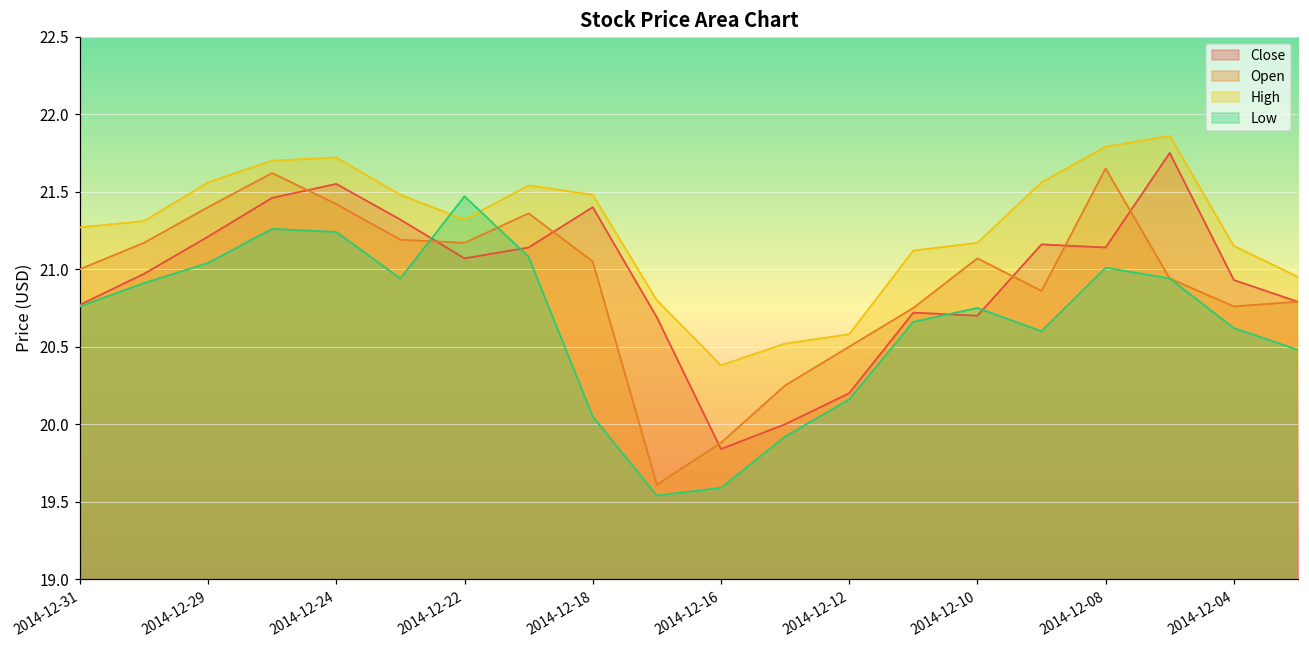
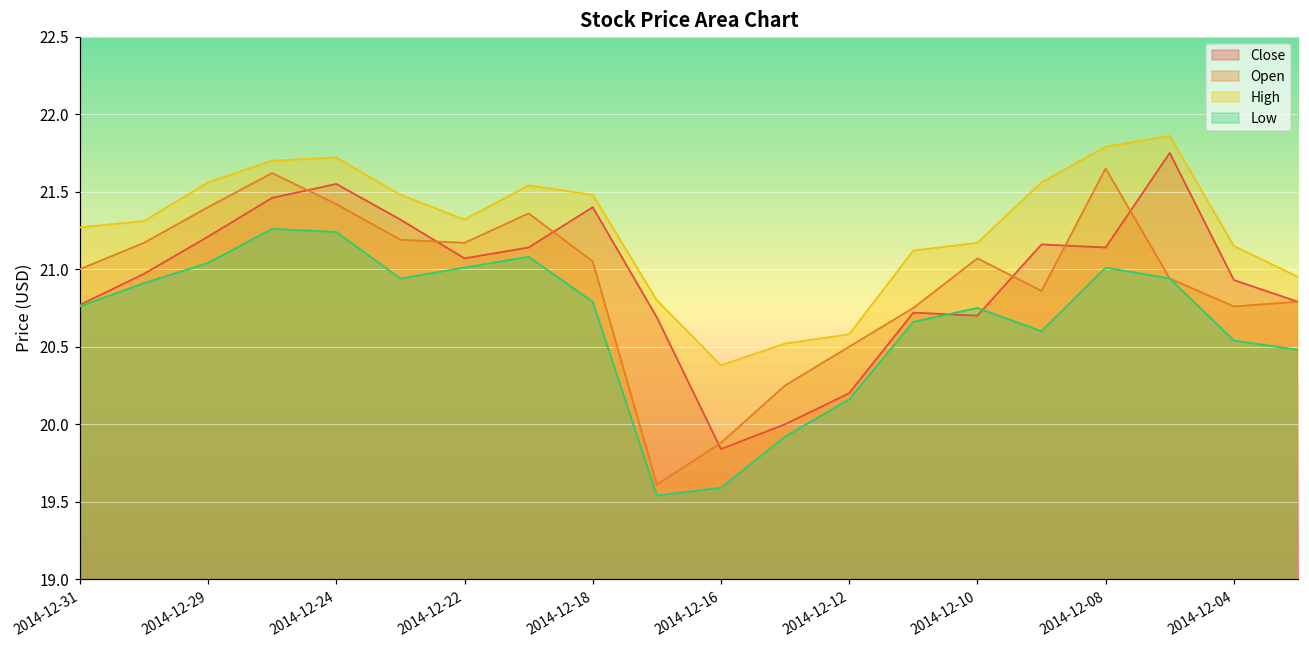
Low, 2014-12-22: 21.47 -> 21.01
Low, 2014-12-18: 20.05 -> 20.79
Low, 2014-12-04: 20.62 -> 20.54
